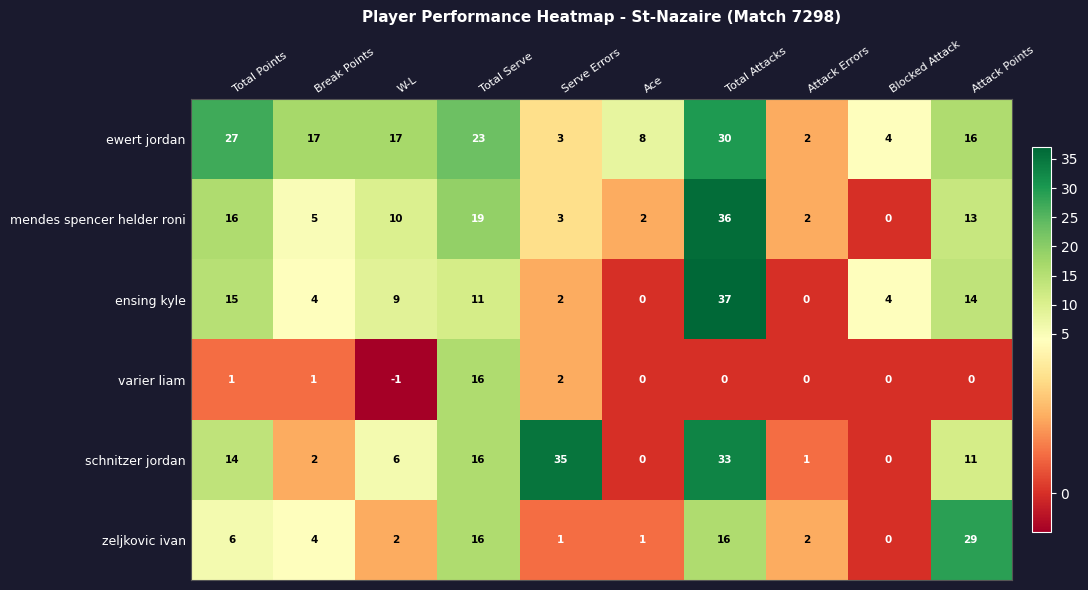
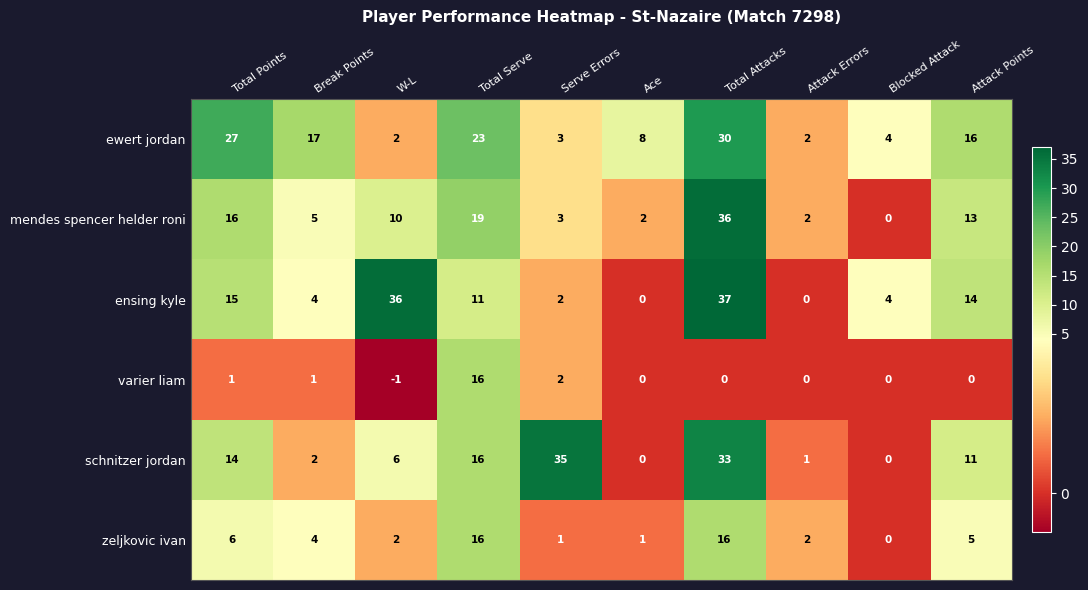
ewert jordan, W-L: 17 -> 2
ensing kyle, W-L: 9 -> 36
zeljkovic ivan, Attack Points: 29 -> 5
